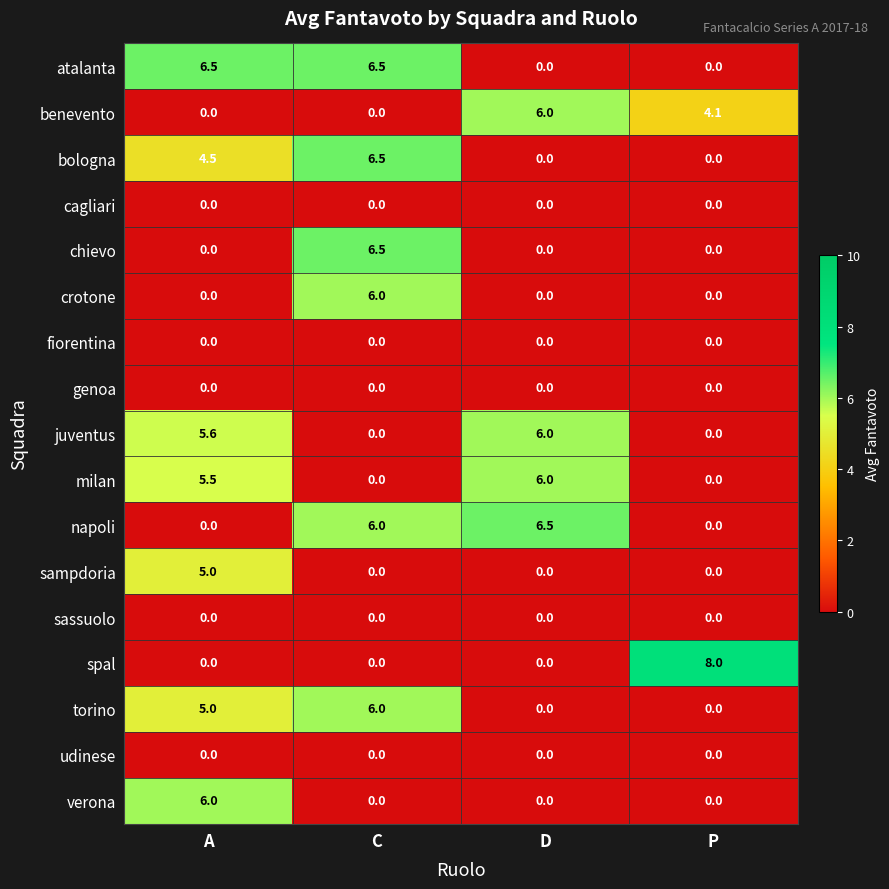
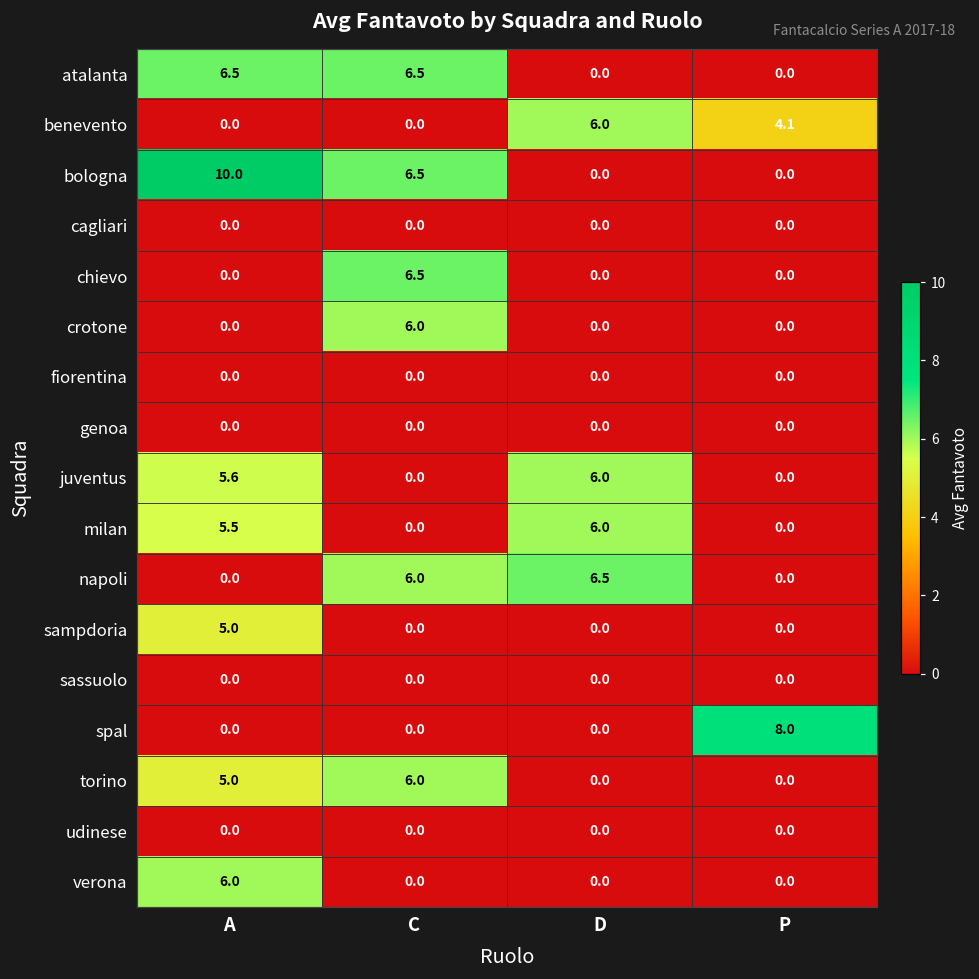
bologna, A: 4.5 -> 10.0
